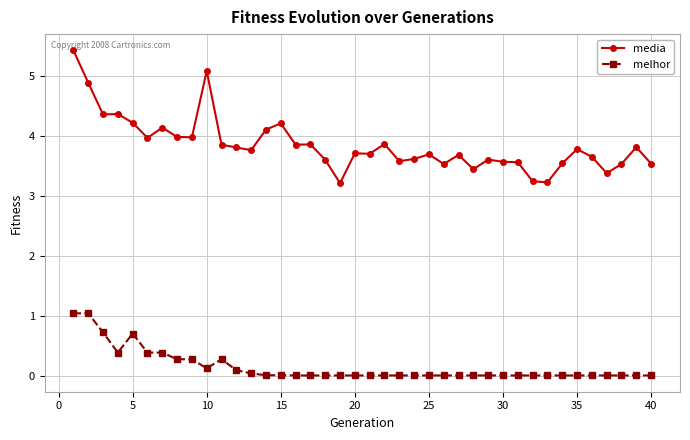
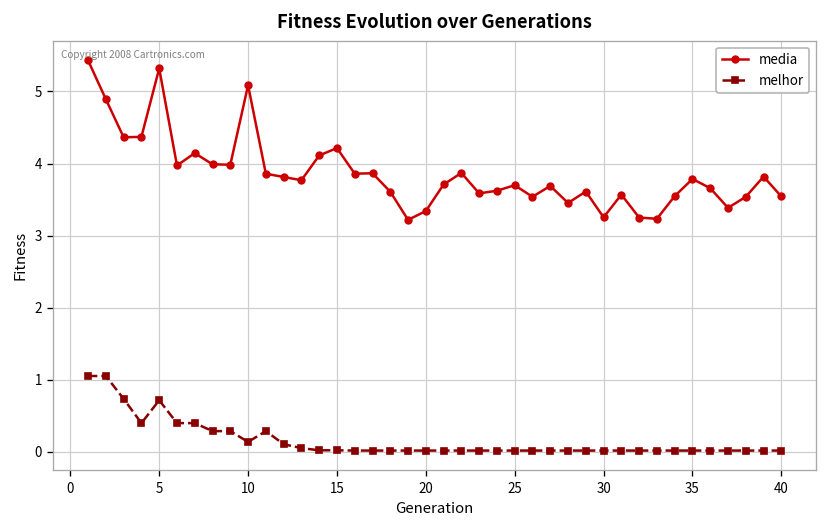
media, 5: 4.2 -> 5.3
media, 20: 3.7 -> 3.3
media, 30: 3.6 -> 3.3
